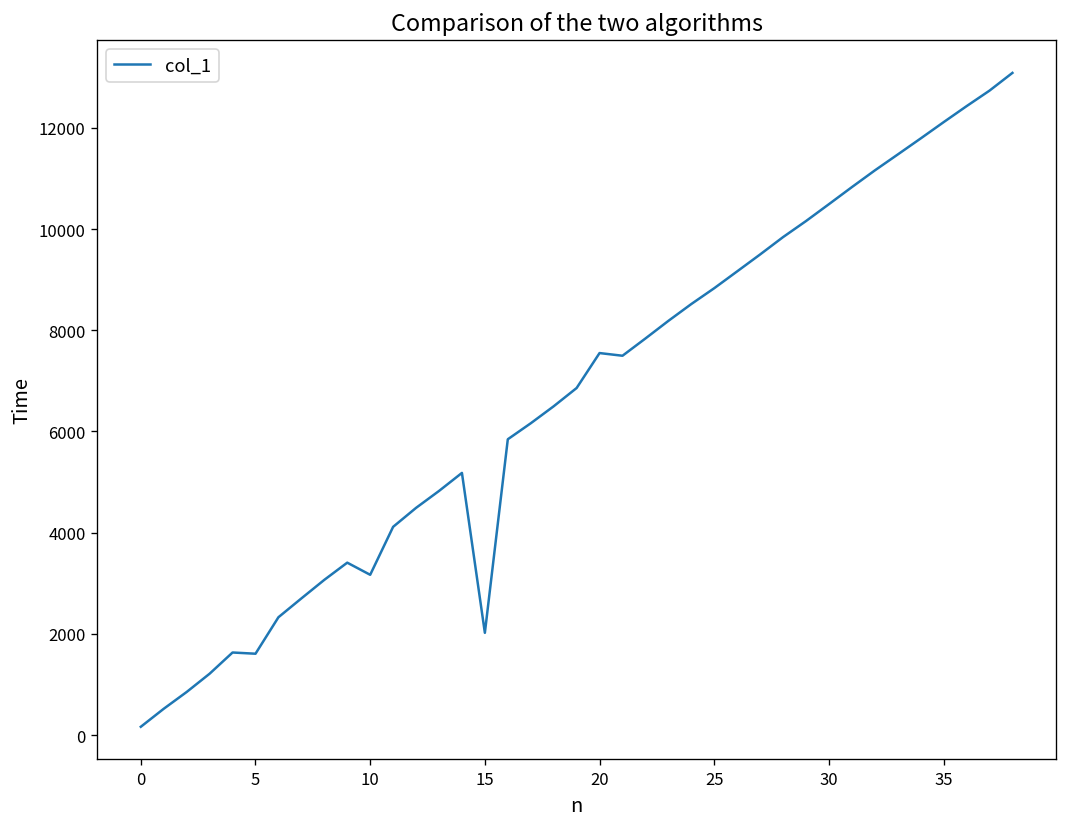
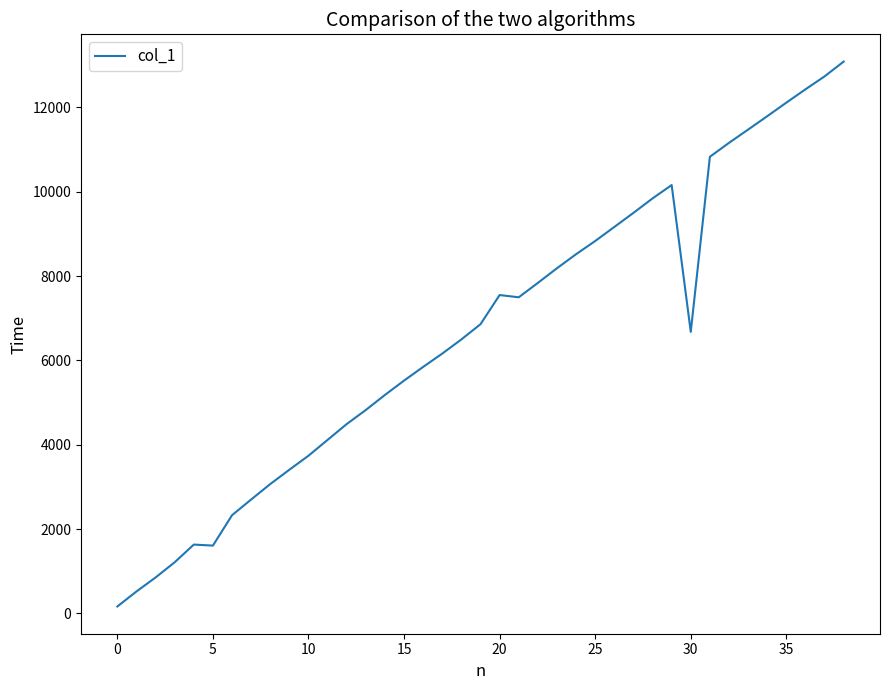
10: 3200 -> 3700
15: 2000 -> 5500
30: 10500 -> 6700
